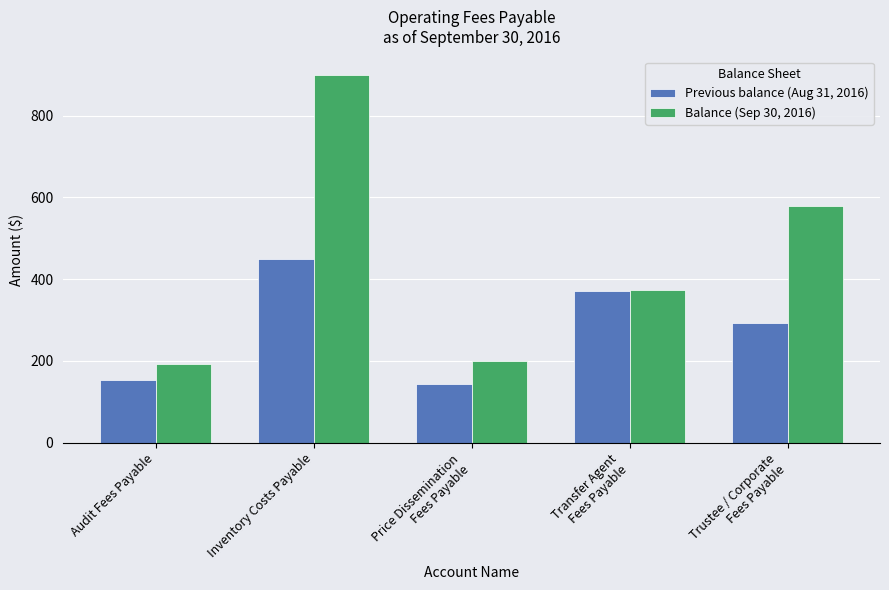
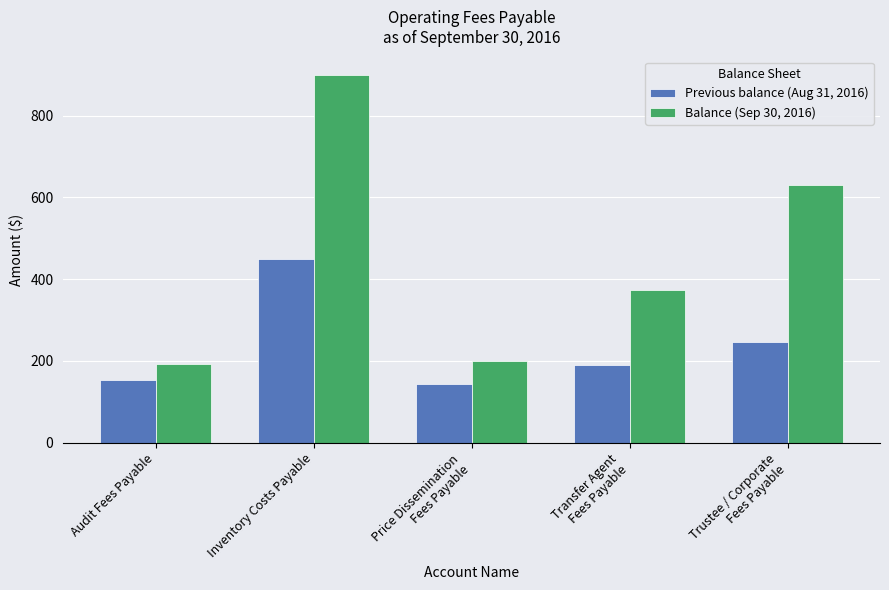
Previous balance (Aug 31, 2016), Transfer Agent Fees Payable: 370 -> 190
Previous balance (Aug 31, 2016), Trustee / Corporate Fees Payable: 290 -> 250
Balance (Sep 30, 2016), Trustee / Corporate Fees Payable: 580 -> 630
